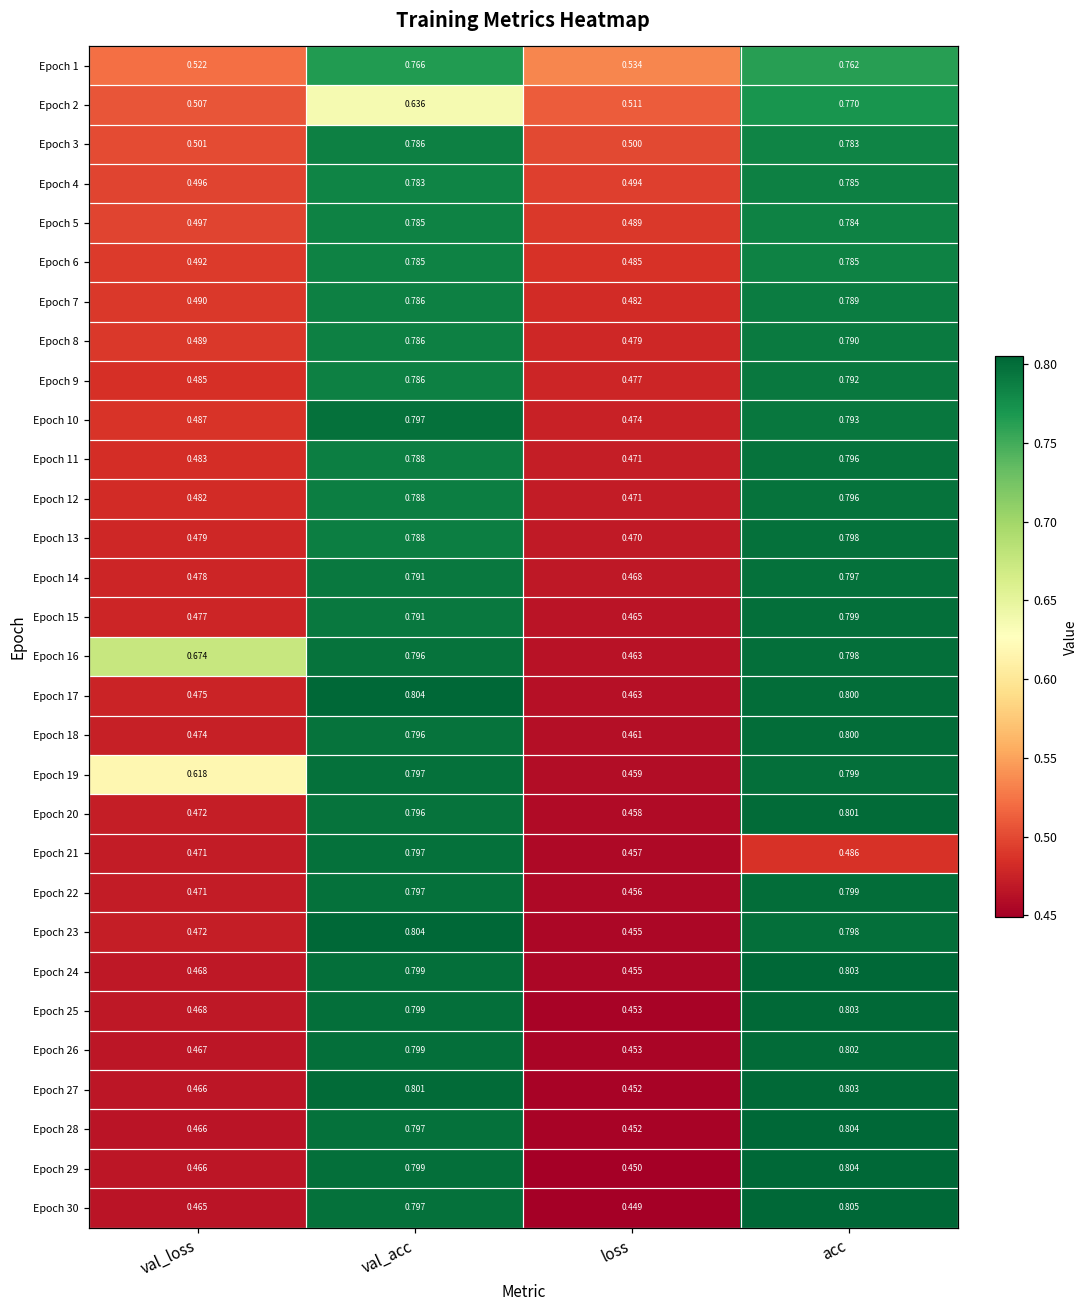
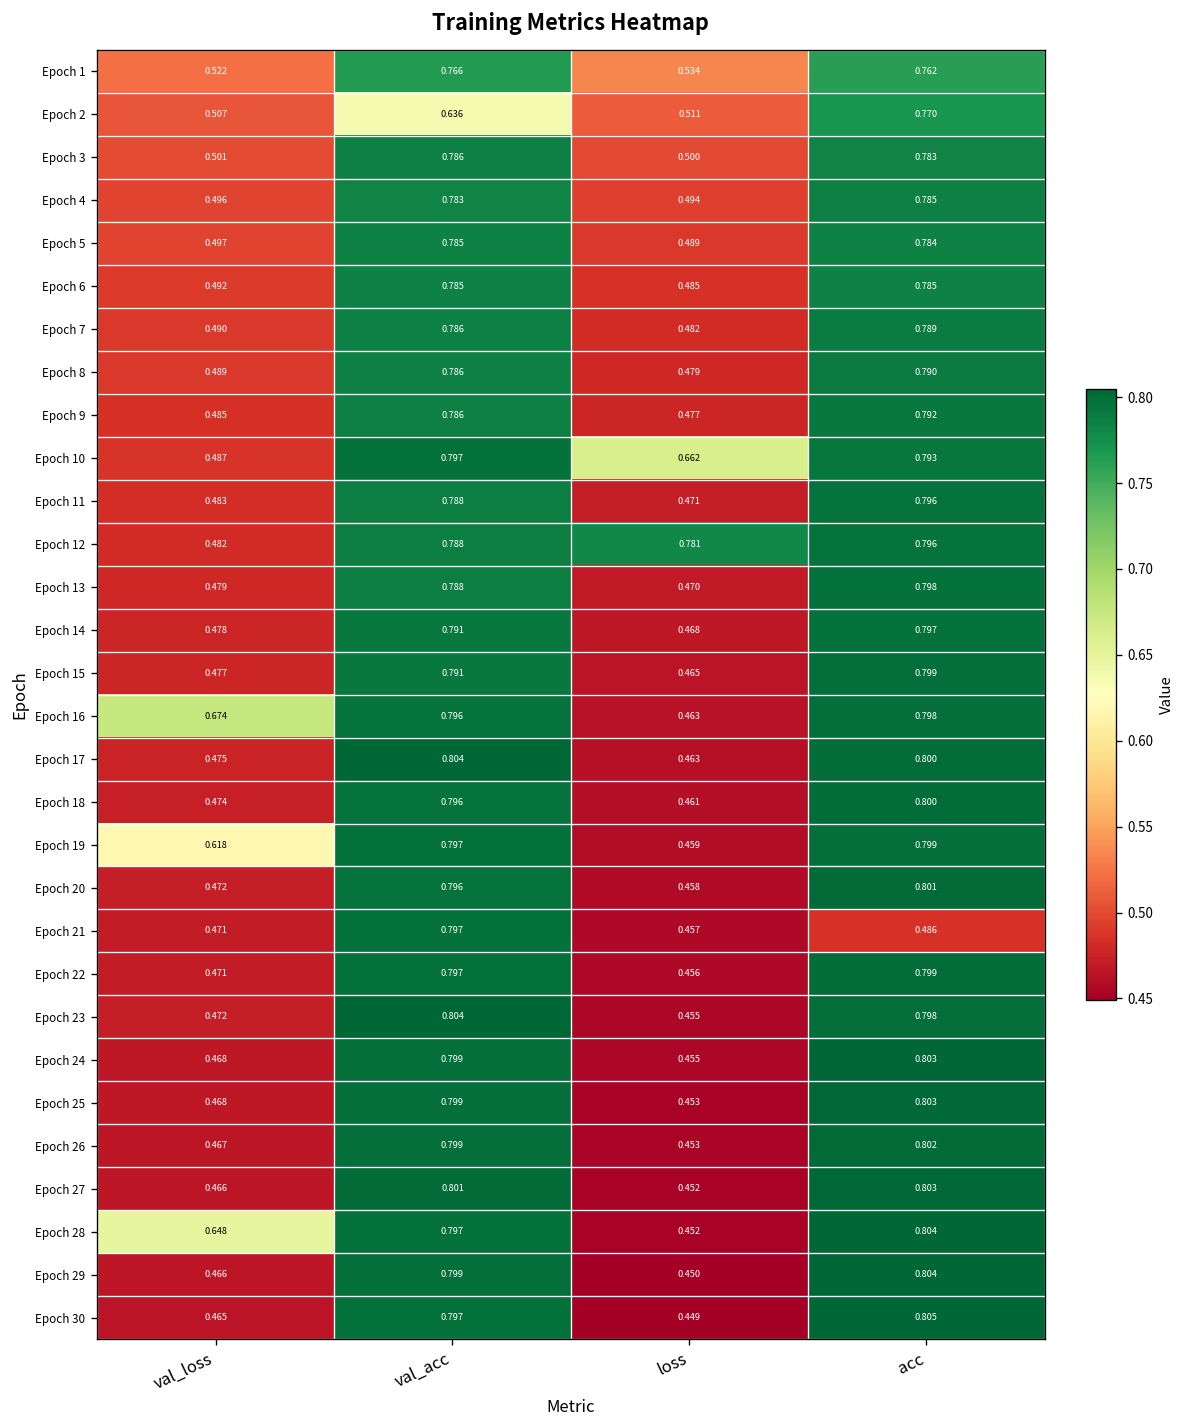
Epoch 10, loss: 0.474 -> 0.662
Epoch 12, loss: 0.471 -> 0.781
Epoch 28, val_loss: 0.466 -> 0.648
